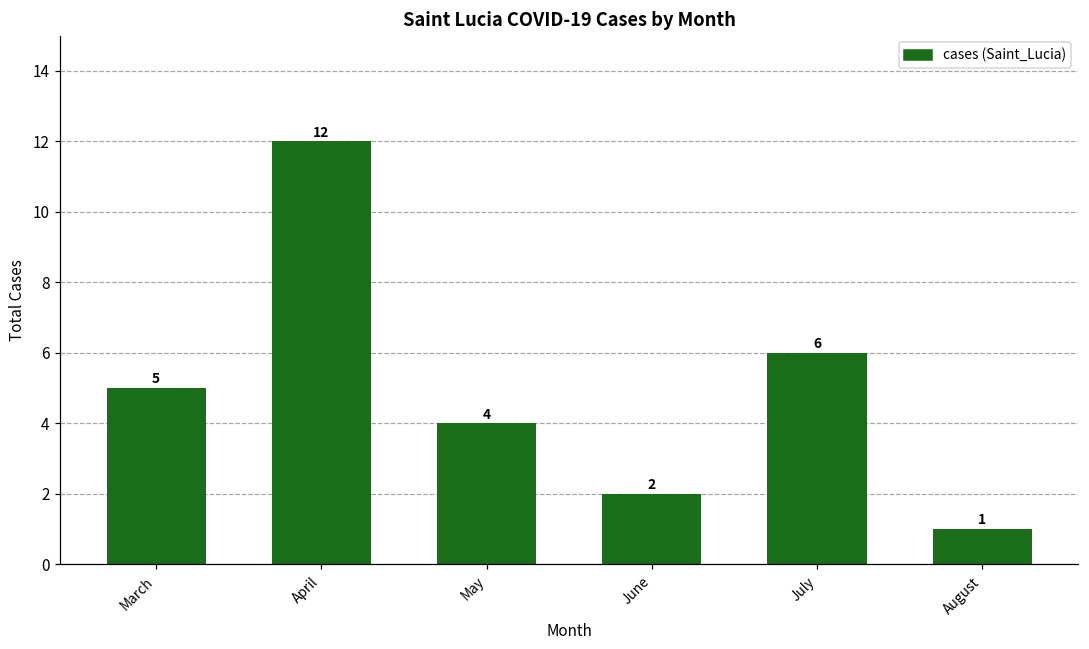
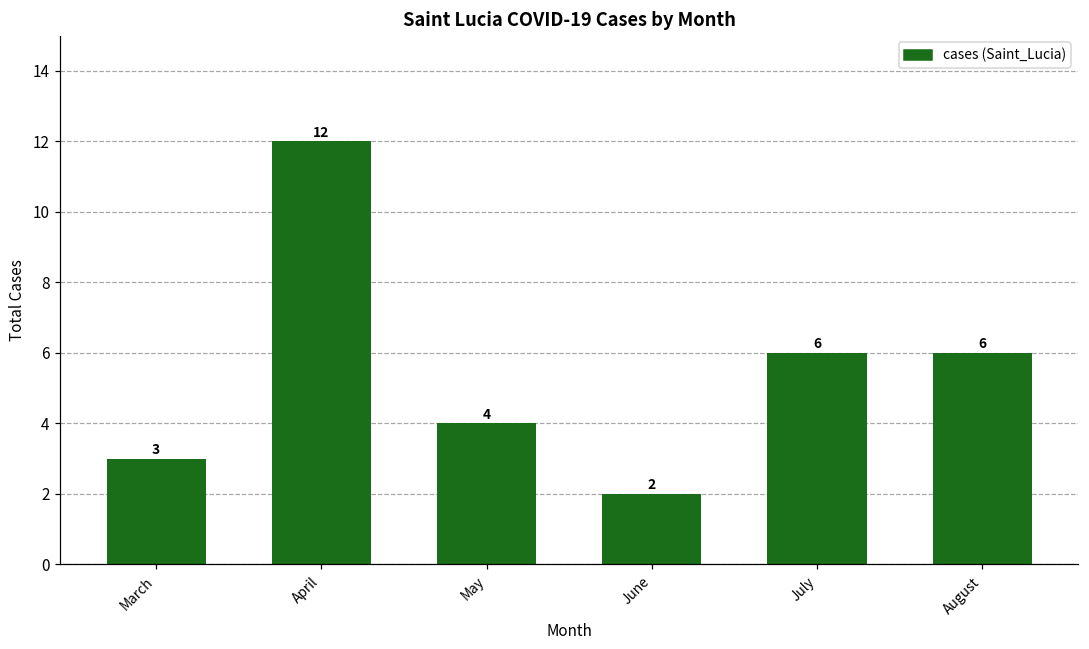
March: 5 -> 3
August: 1 -> 6
